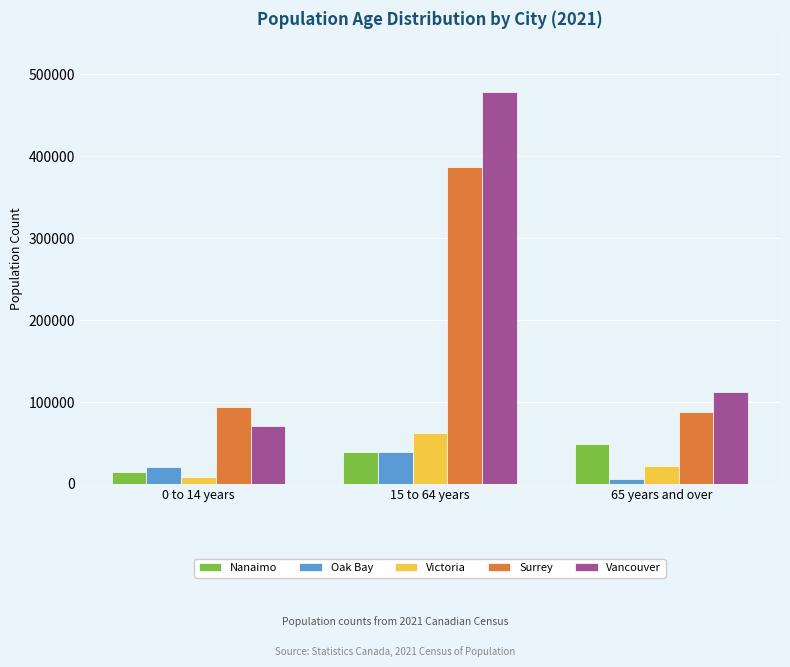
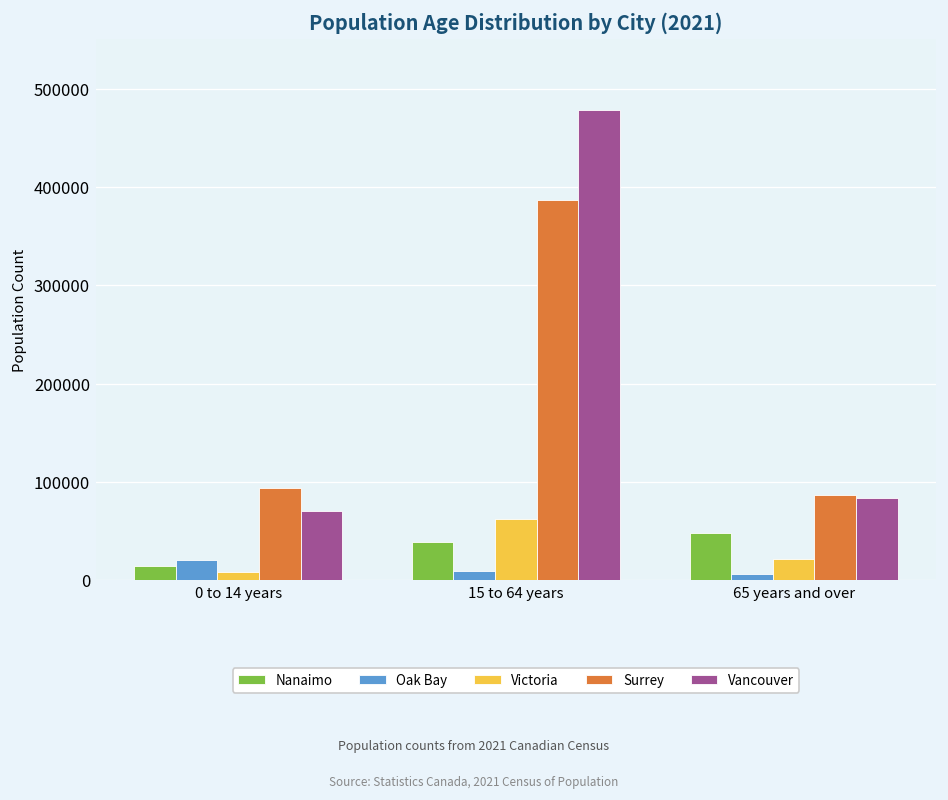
Oak Bay, 15 to 64 years: 40000 -> 10000
Vancouver, 65 years and over: 110000 -> 80000
